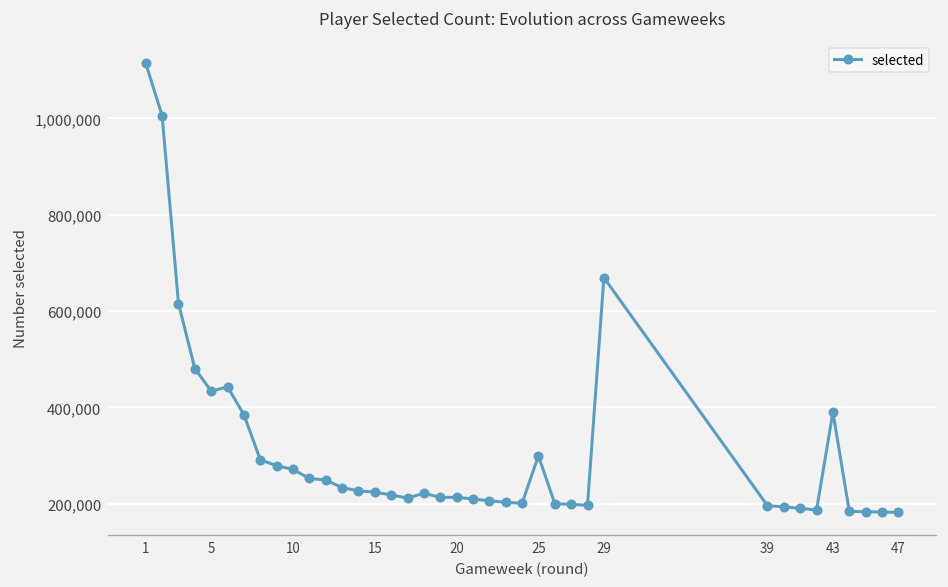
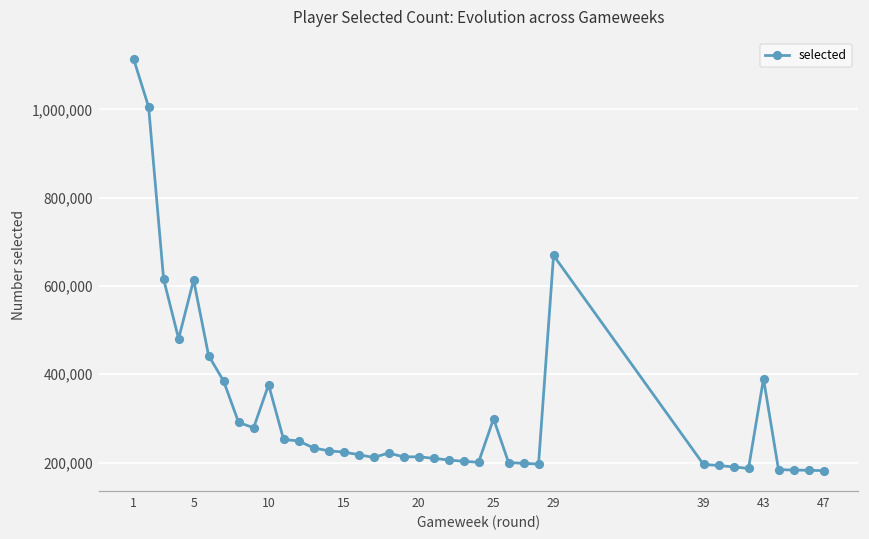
5: 430,000 -> 610,000
10: 270,000 -> 380,000
